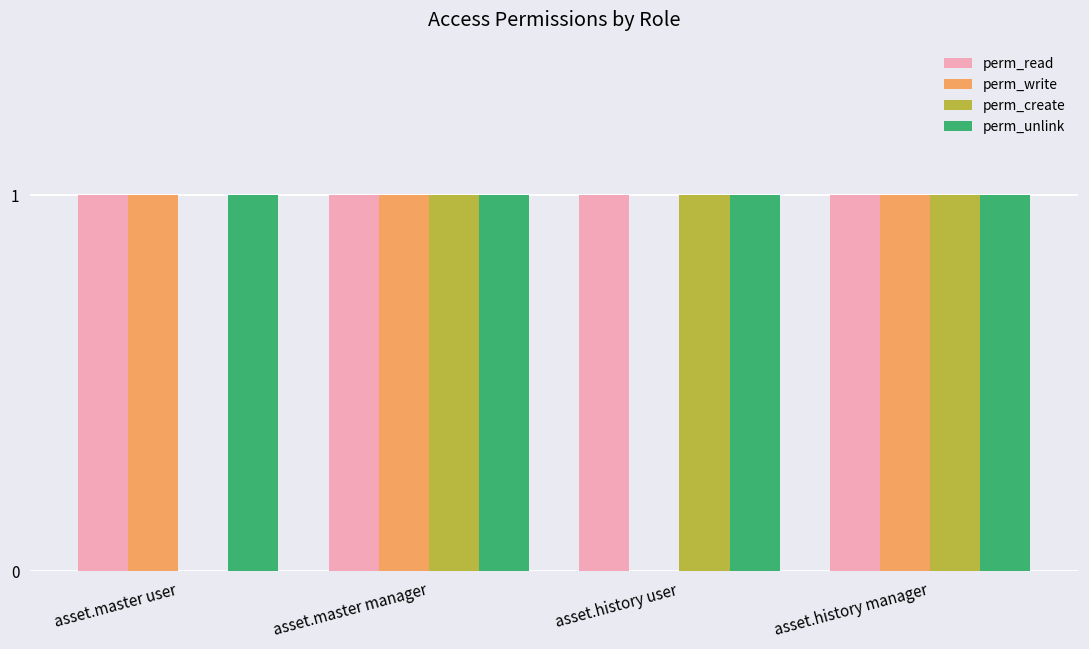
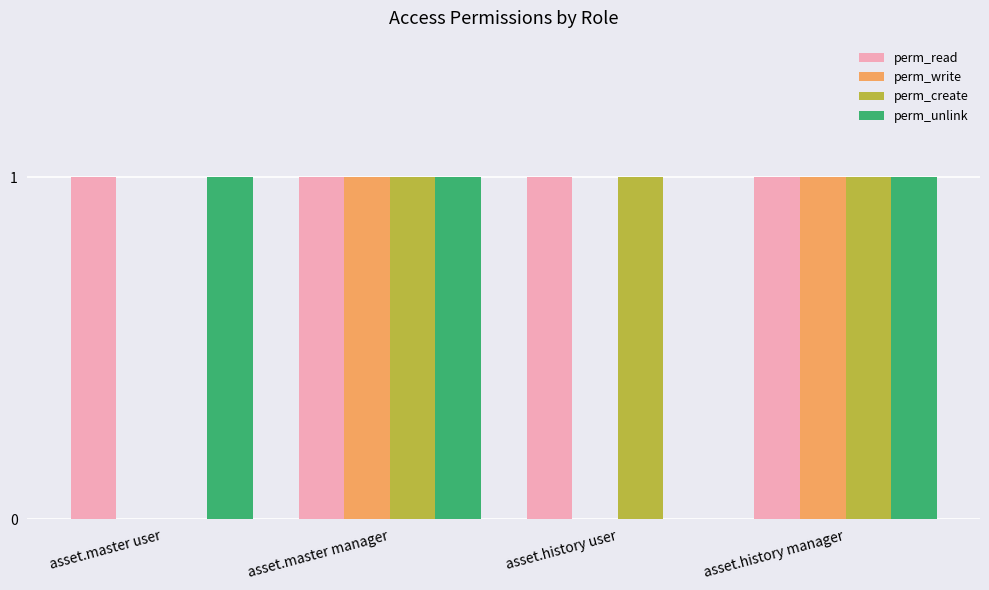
perm_write, asset.master user: 1 -> 0
perm_unlink, asset.history user: 1 -> 0
